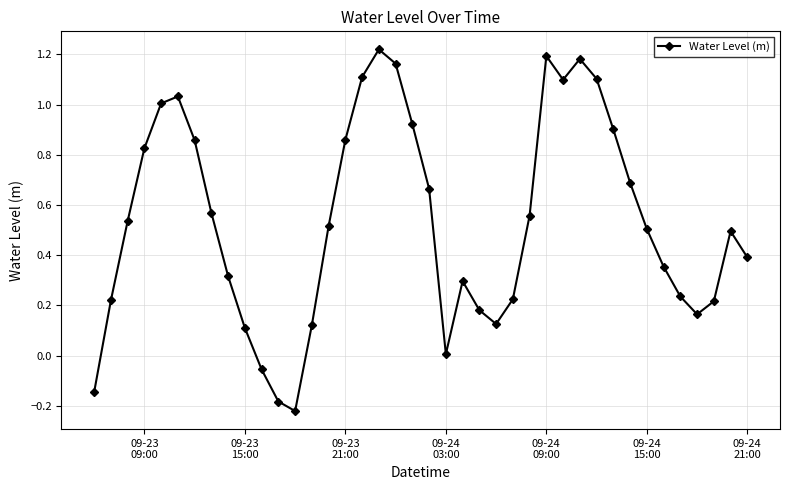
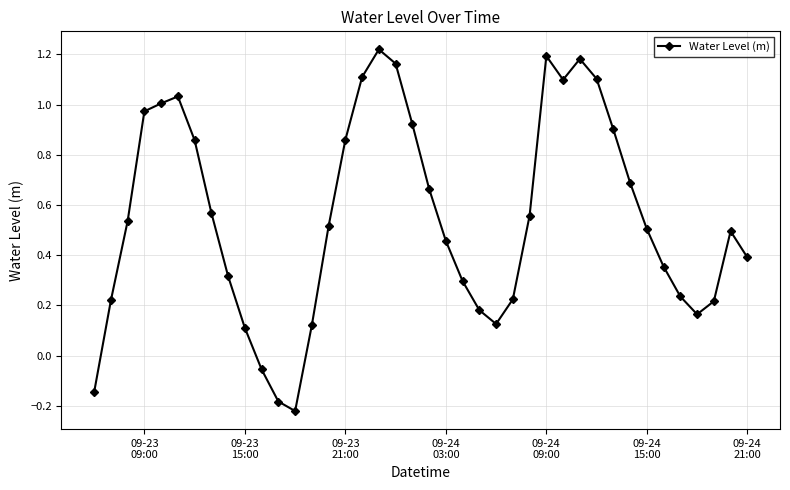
09-23 09:00: 0.83 -> 0.97
09-24 03:00: 0.01 -> 0.46
